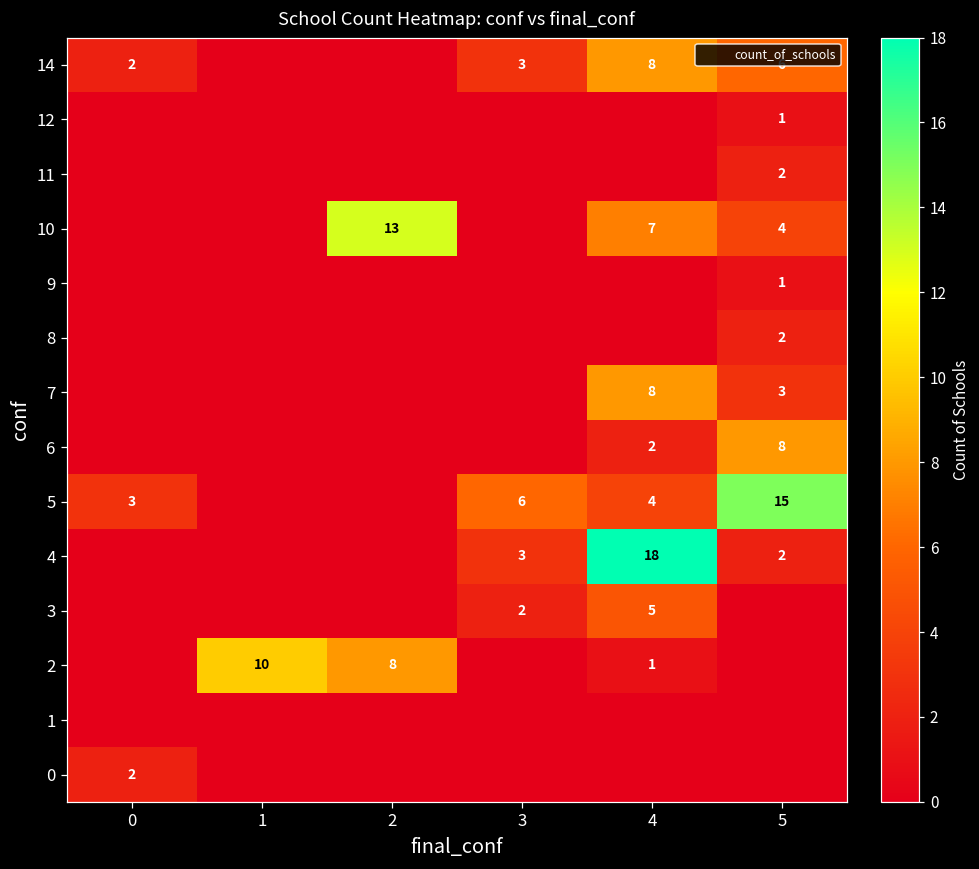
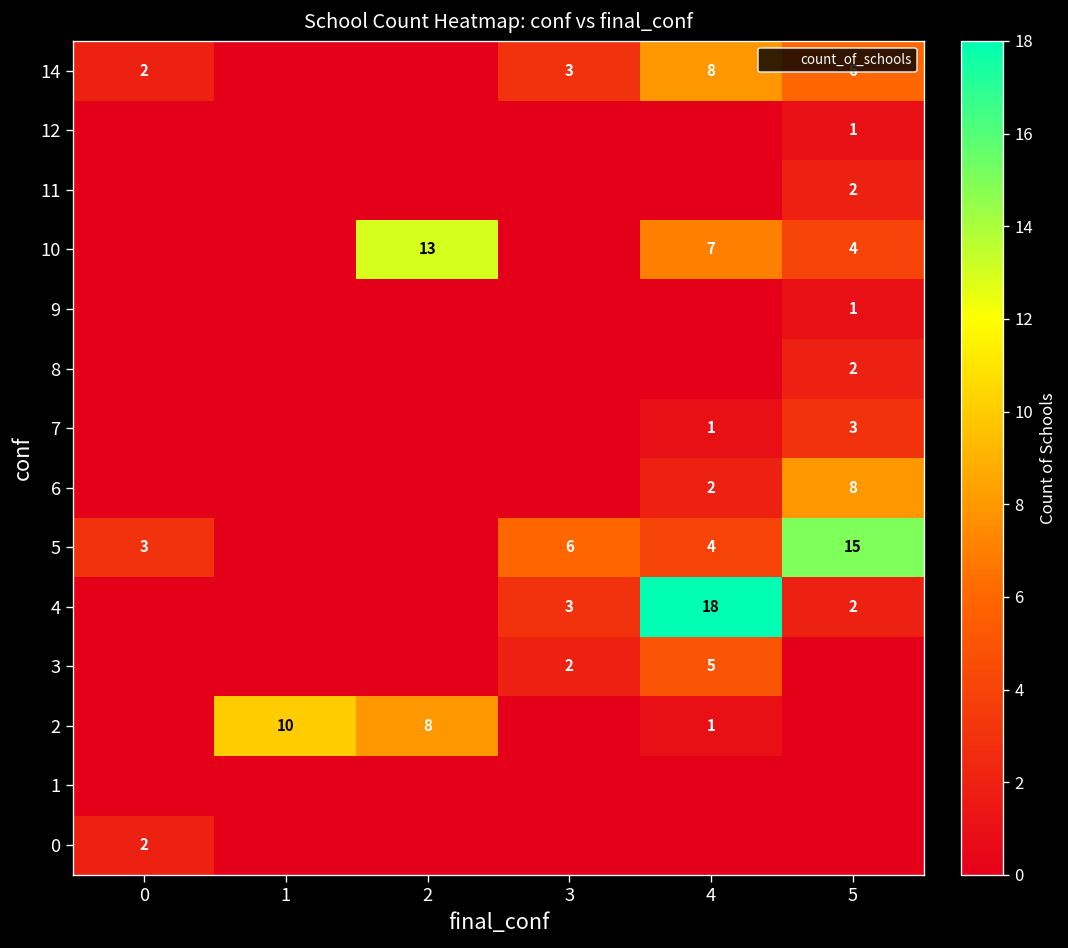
7, 4: 8 -> 1
